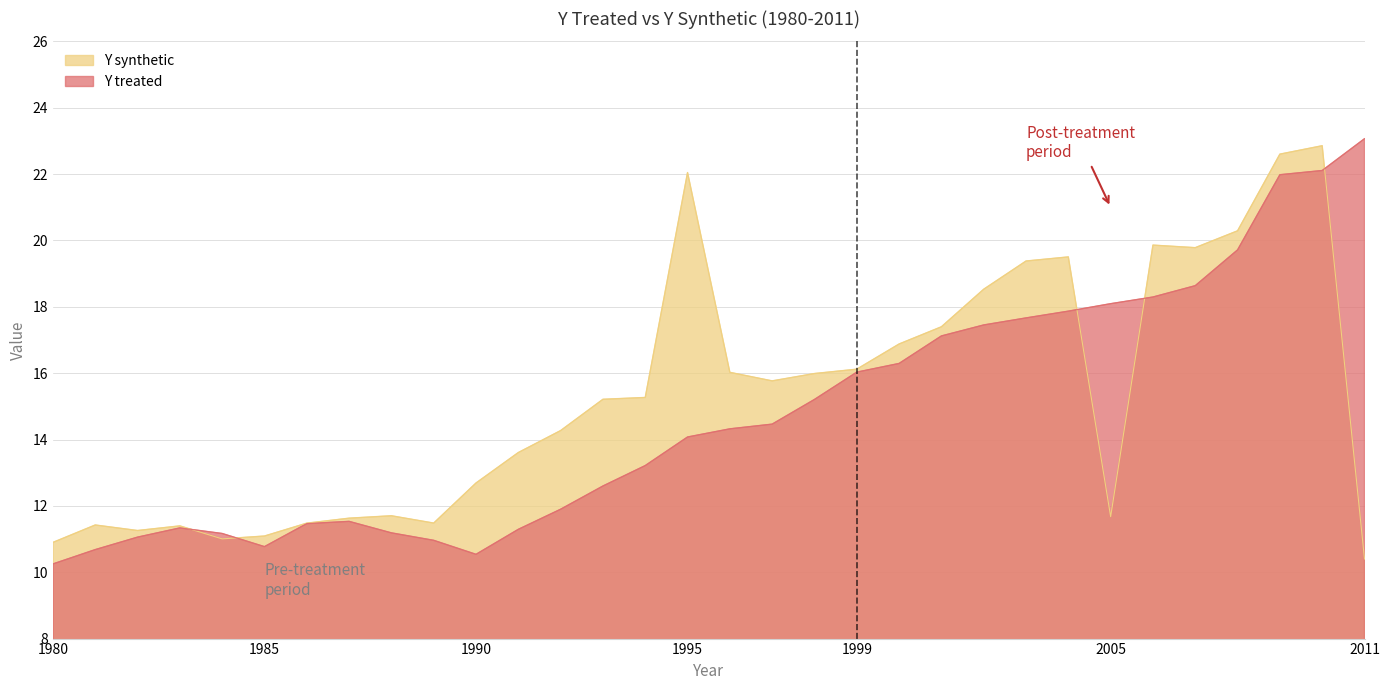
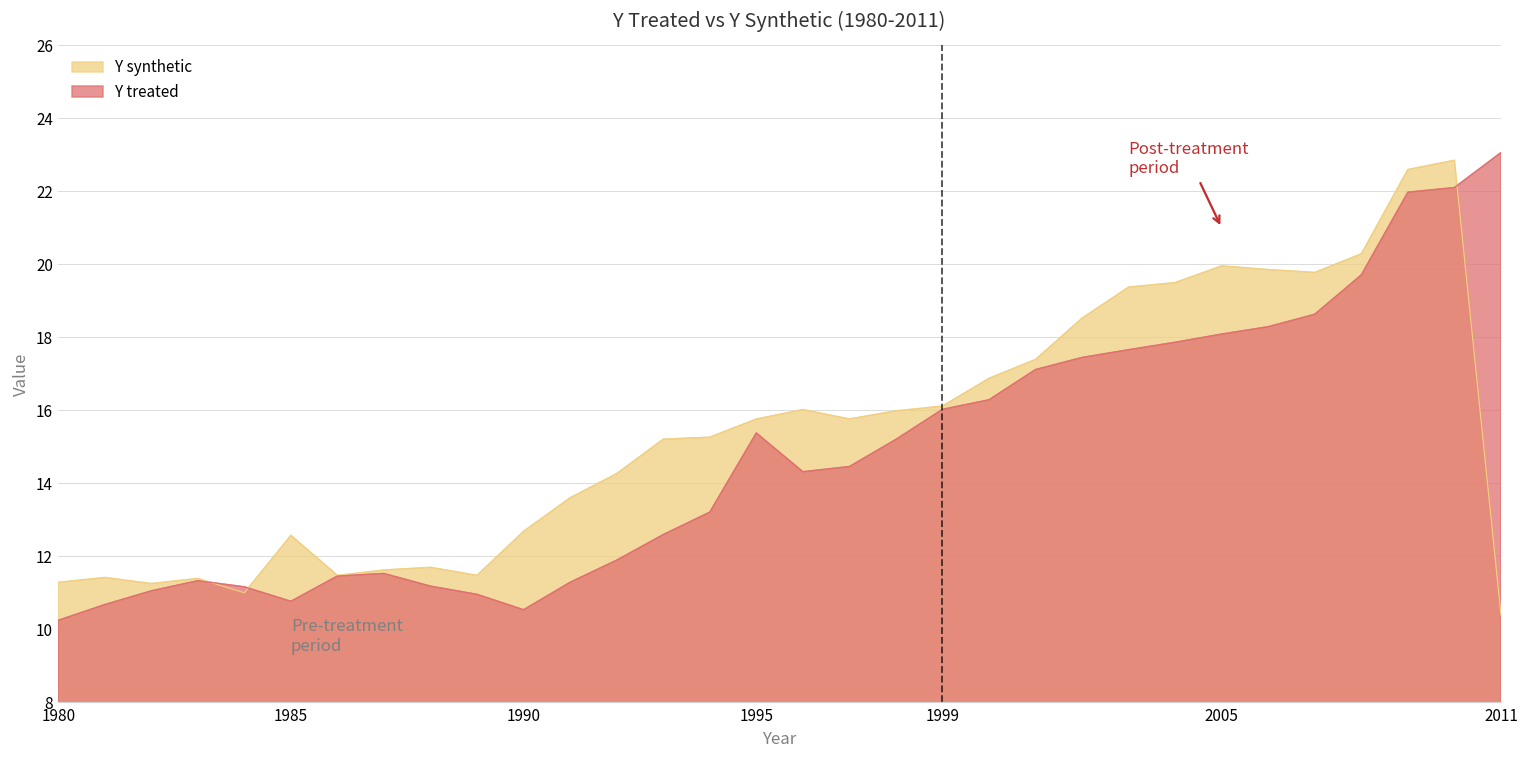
Y synthetic, 1980: 10.9 -> 11.3
Y synthetic, 1985: 11.1 -> 12.6
Y synthetic, 1995: 22.0 -> 15.8
Y treated, 1995: 14.1 -> 15.4
Y synthetic, 2005: 11.7 -> 20.0
